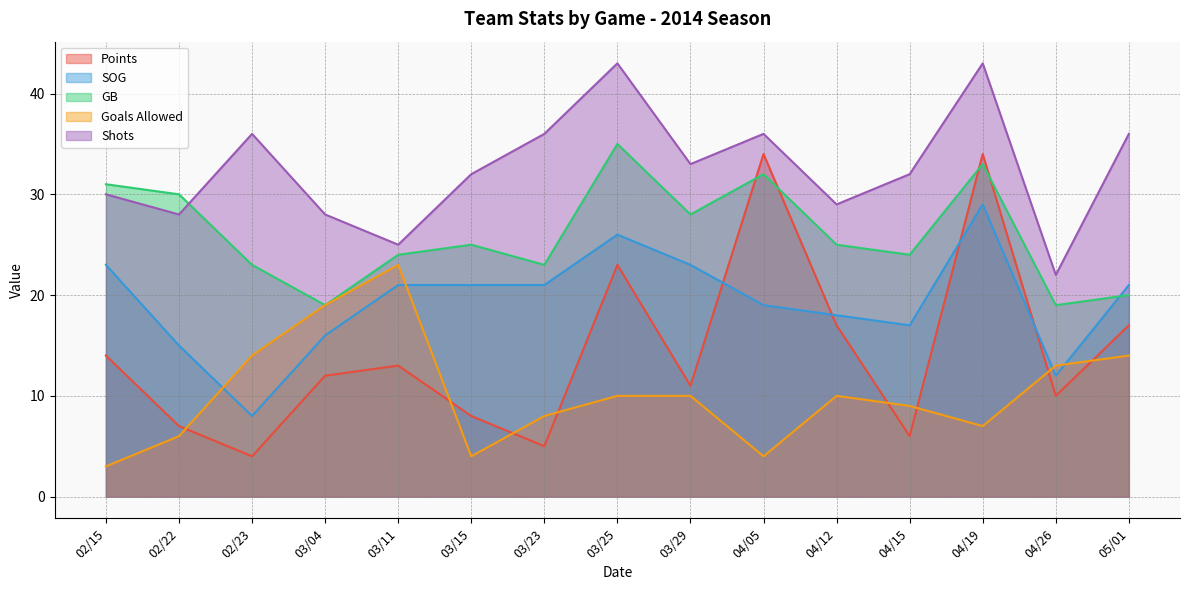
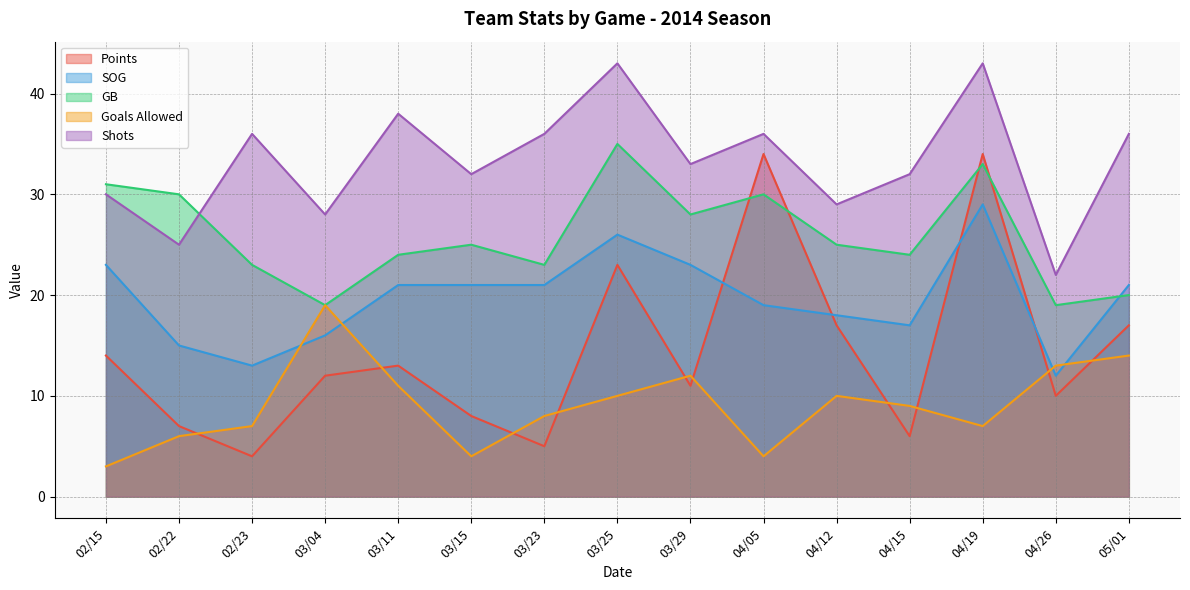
Shots, 02/22: 28 -> 25
SOG, 02/23: 8 -> 13
Goals Allowed, 02/23: 14 -> 7
Goals Allowed, 03/11: 23 -> 11
Shots, 03/11: 25 -> 38
Goals Allowed, 03/29: 10 -> 12
GB, 04/05: 32 -> 30
